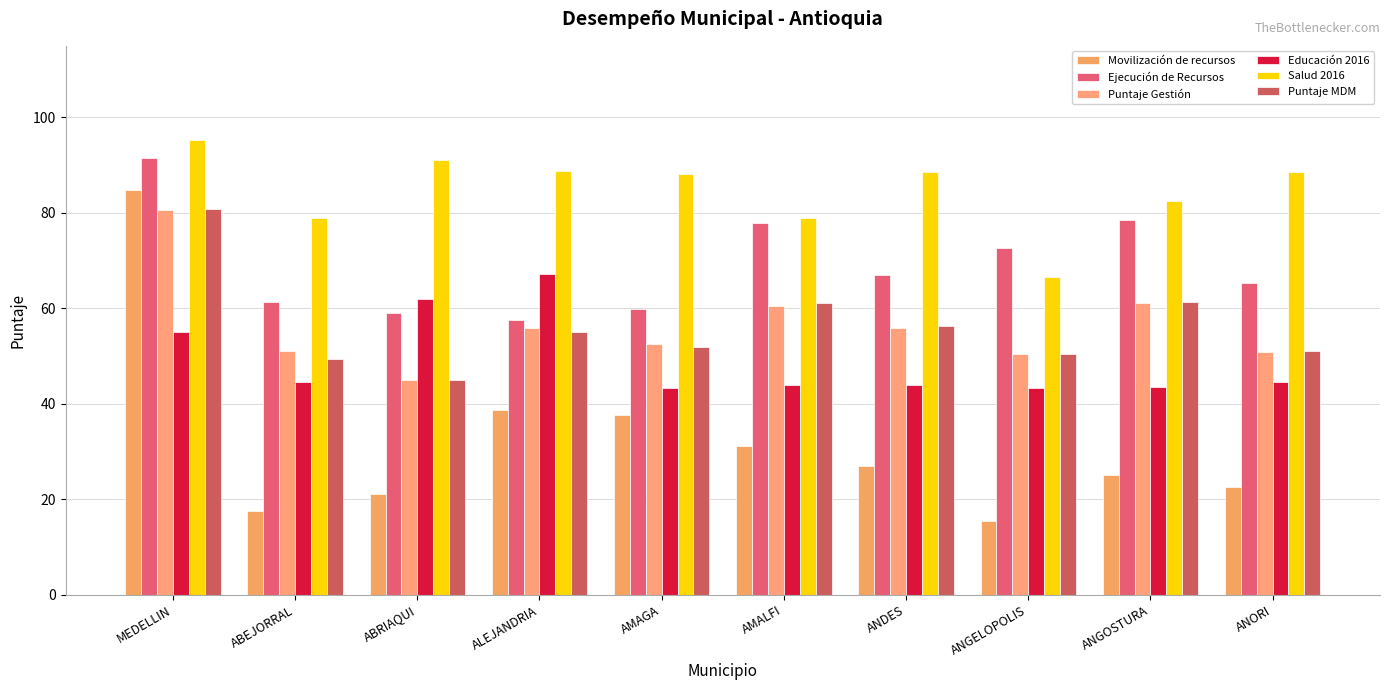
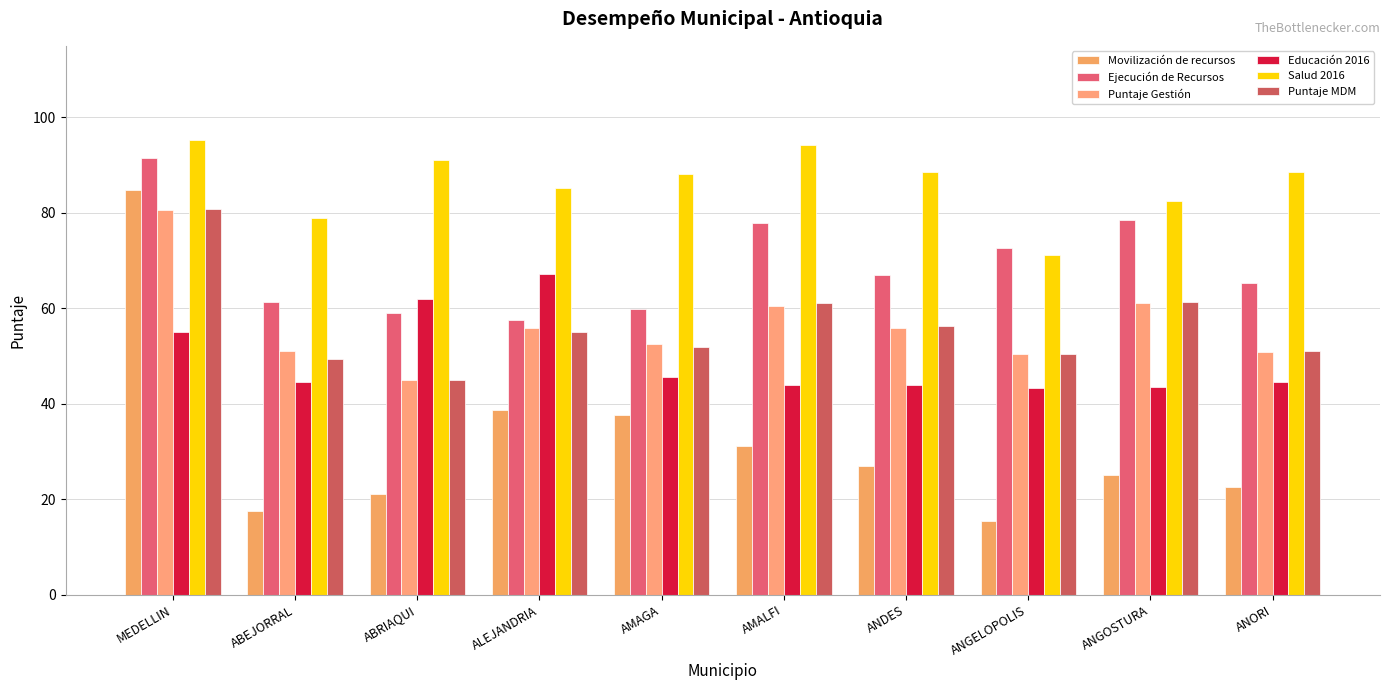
Salud 2016, ALEJANDRIA: 89 -> 85
Educación 2016, AMAGA: 43 -> 46
Salud 2016, AMALFI: 79 -> 94
Salud 2016, ANGELOPOLIS: 67 -> 71
